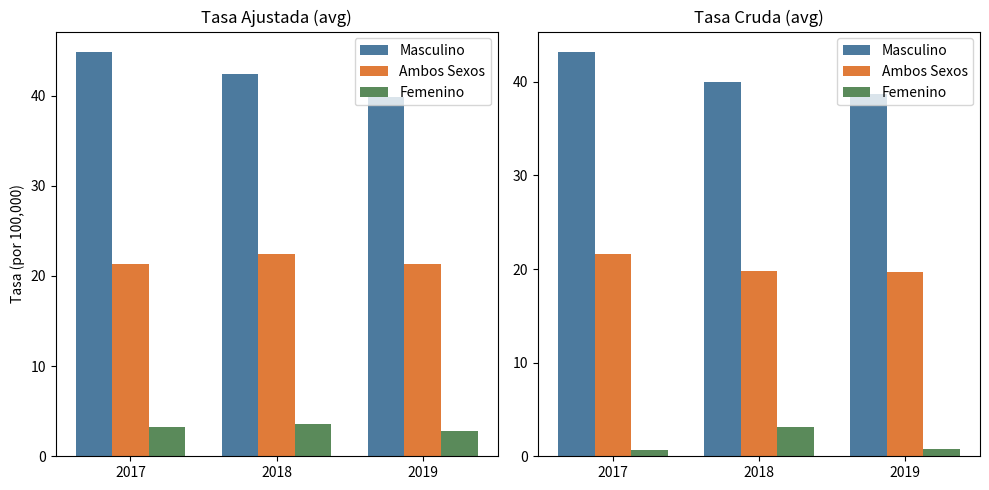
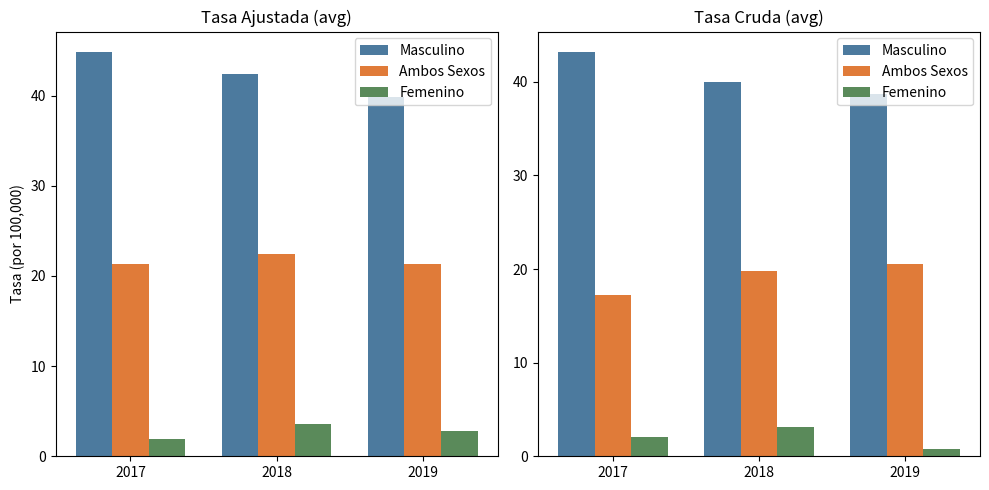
Tasa Ajustada (avg), Femenino, 2017: 3 -> 2
Tasa Cruda (avg), Ambos Sexos, 2017: 22 -> 17
Tasa Cruda (avg), Femenino, 2017: 1 -> 2
Tasa Cruda (avg), Ambos Sexos, 2019: 20 -> 21
